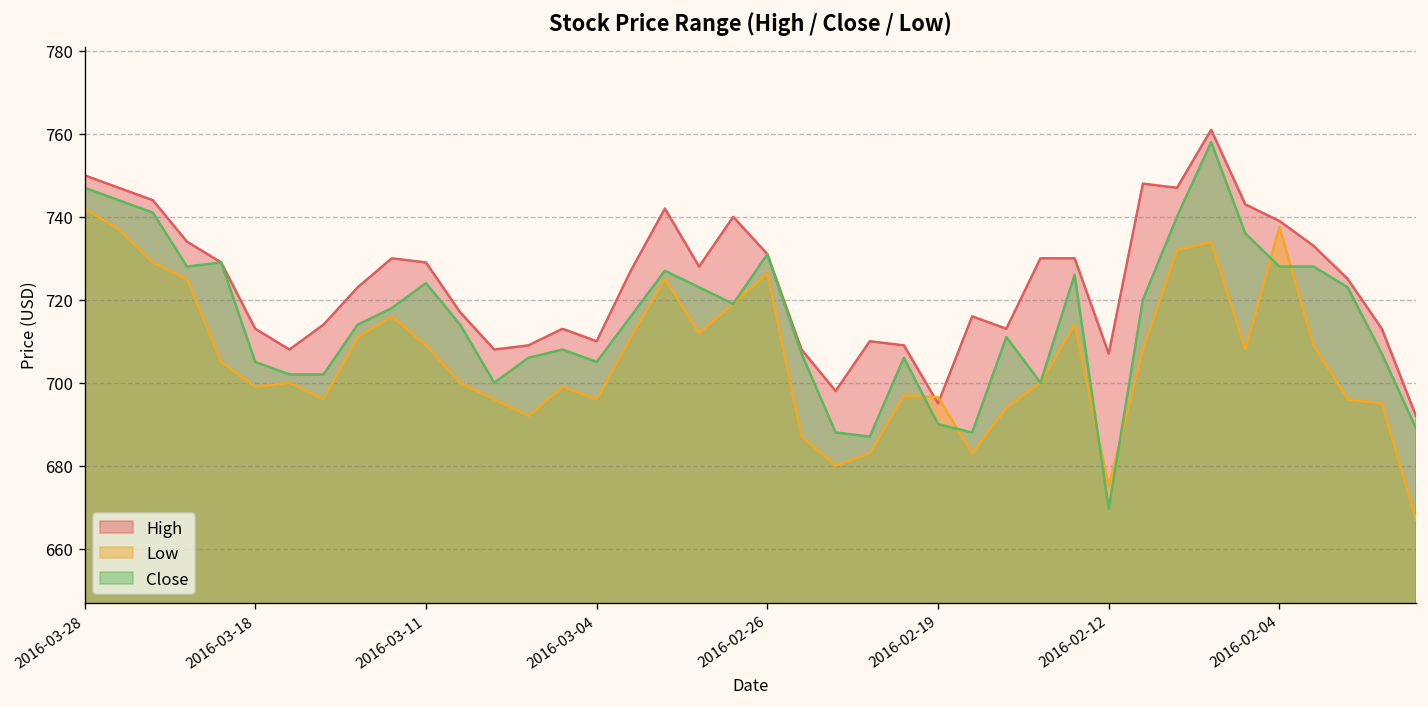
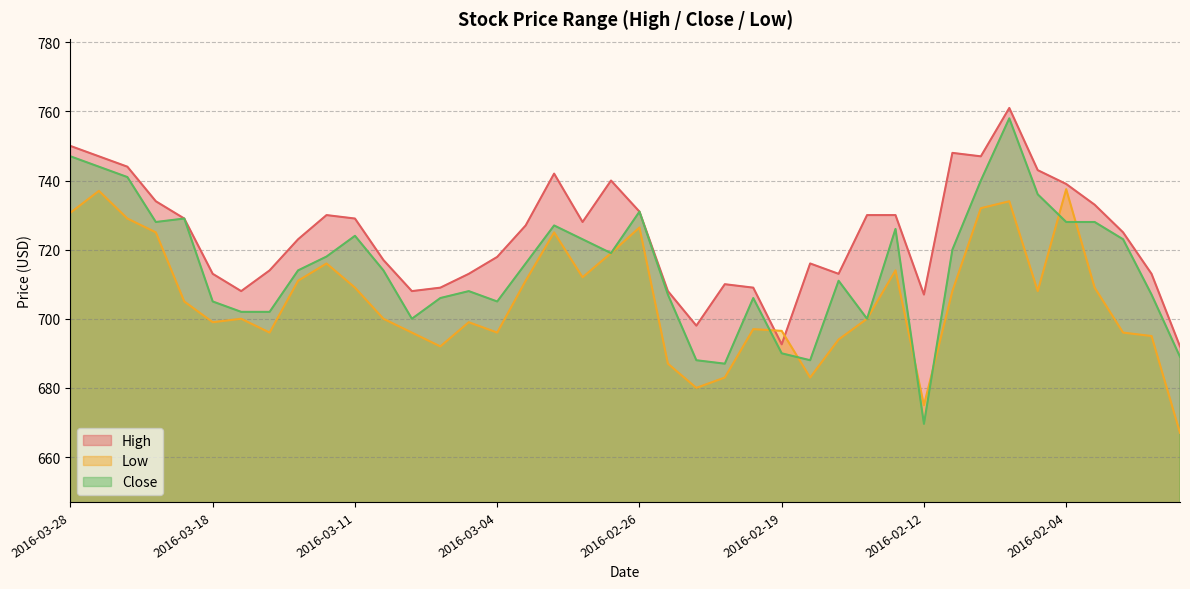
Low, 2016-03-28: 742 -> 731
High, 2016-03-04: 710 -> 718
High, 2016-02-19: 695 -> 693
